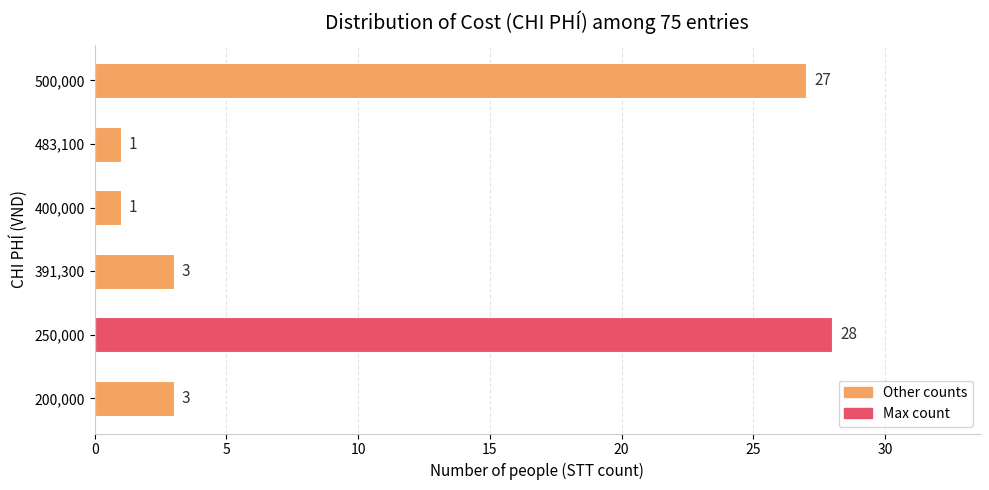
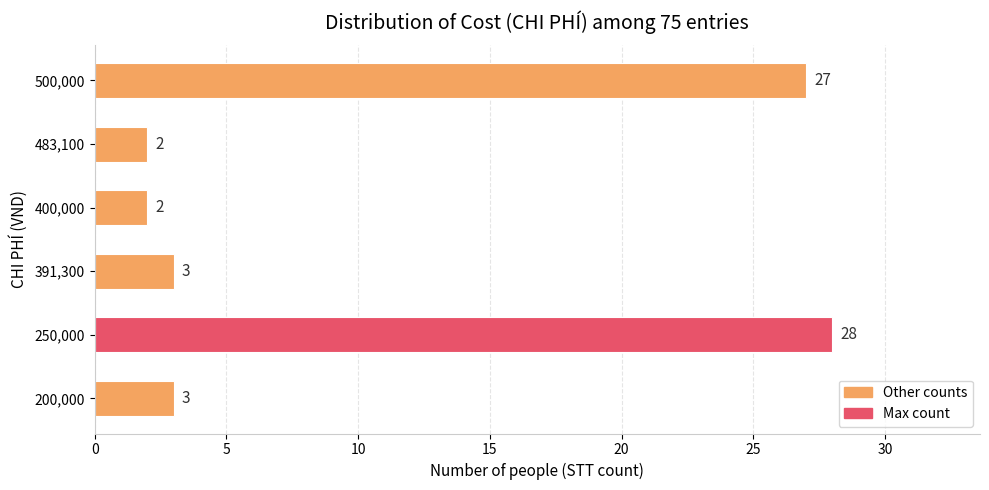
483,100: 1 -> 2
400,000: 1 -> 2
